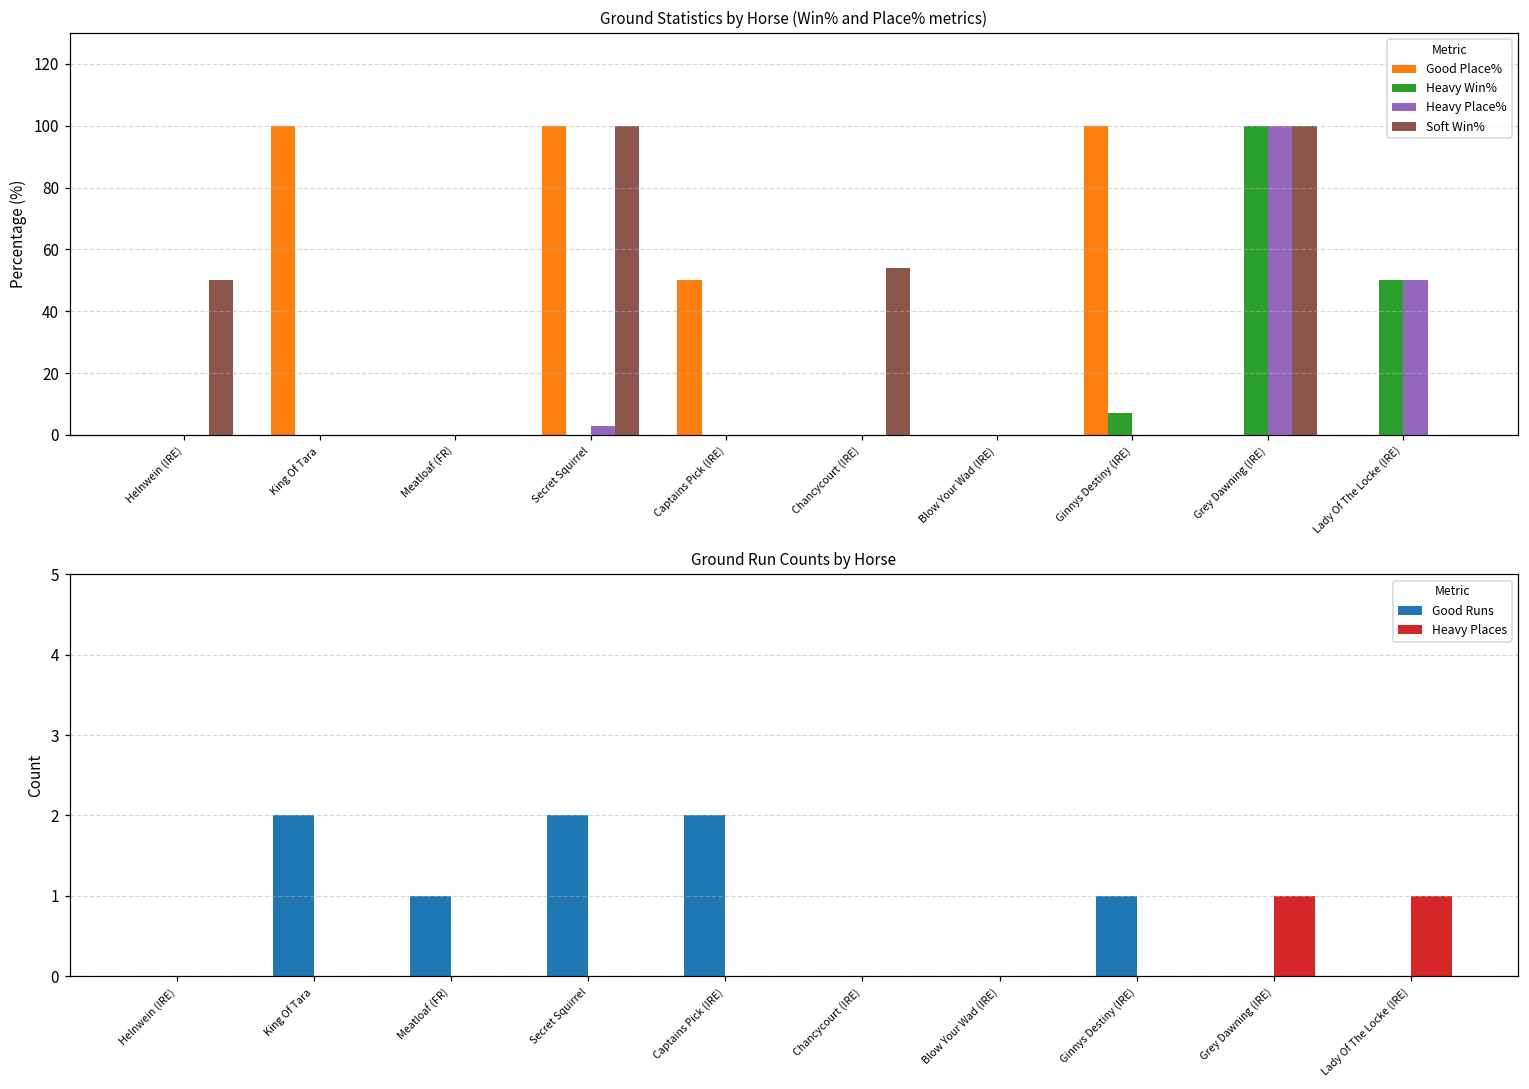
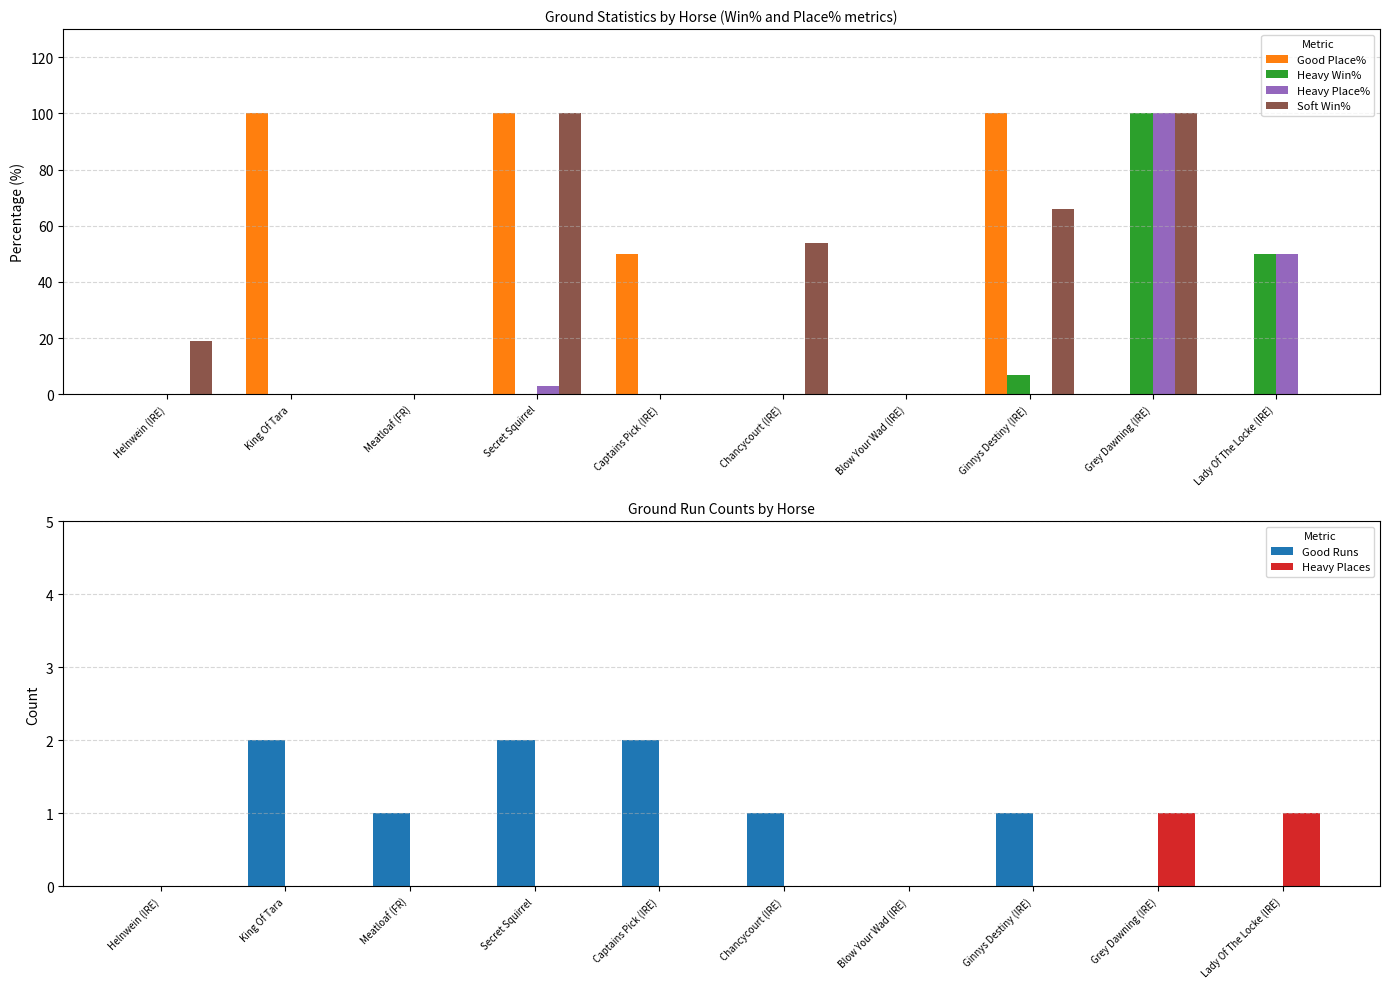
Ground Statistics by Horse (Win% and Place% metrics), Soft Win%, Helnwein (IRE): 50 -> 19
Ground Statistics by Horse (Win% and Place% metrics), Soft Win%, Ginnys Destiny (IRE): 0 -> 66
Ground Run Counts by Horse, Good Runs, Chancycourt (IRE): 0 -> 1
